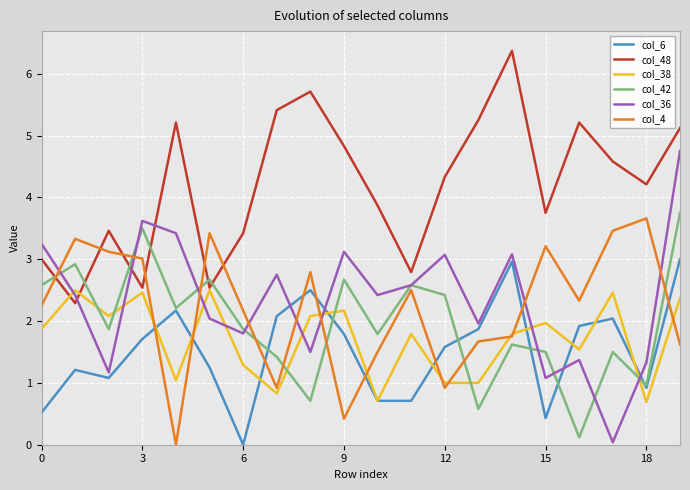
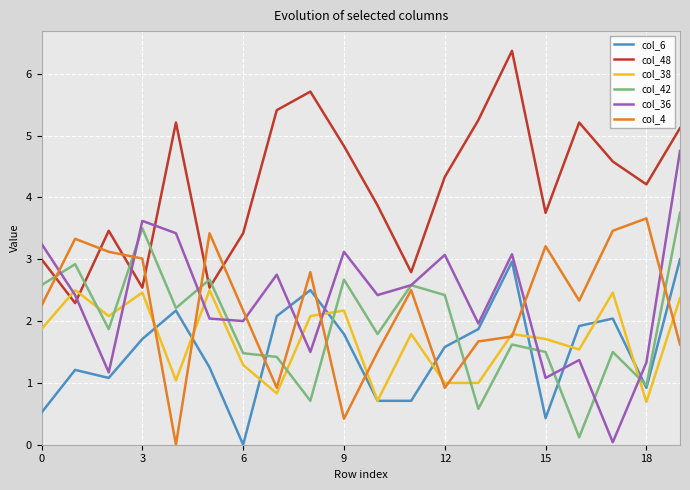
col_42, 6: 1.9 -> 1.5
col_36, 6: 1.8 -> 2.0
col_38, 15: 2.0 -> 1.7
